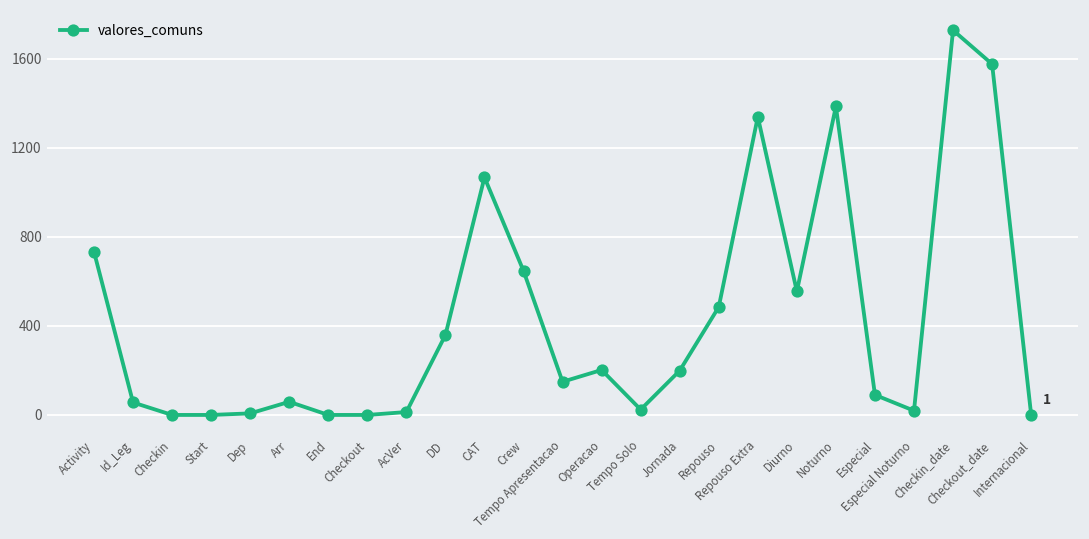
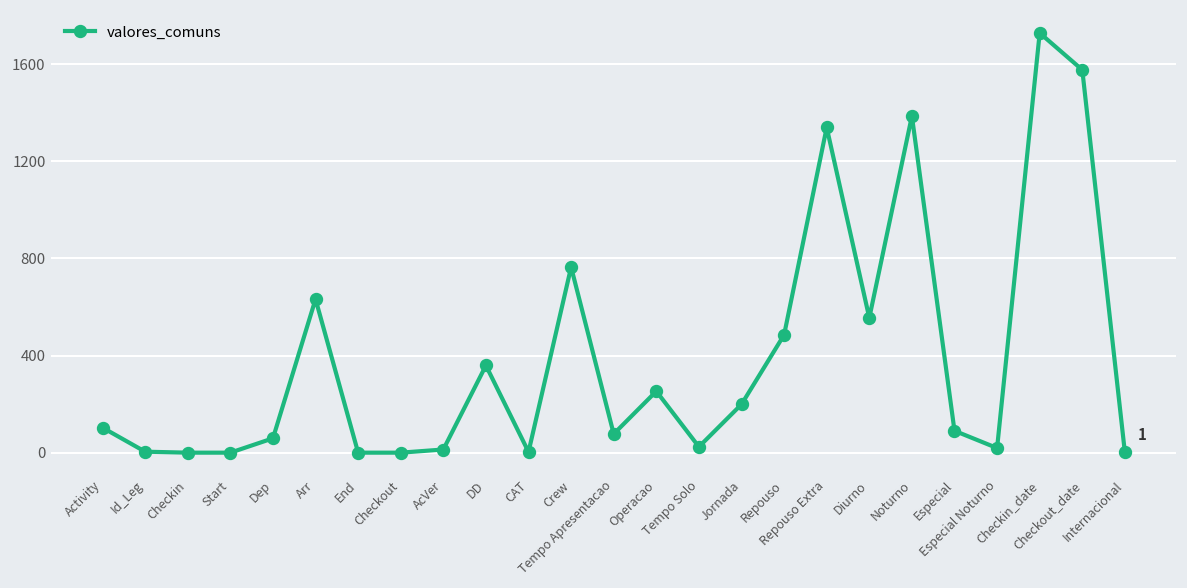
Activity: 730 -> 100
Id_Leg: 60 -> 0
Dep: 10 -> 60
Arr: 60 -> 630
CAT: 1070 -> 0
Crew: 650 -> 760
Tempo Apresentacao: 150 -> 80
Operacao: 200 -> 250
